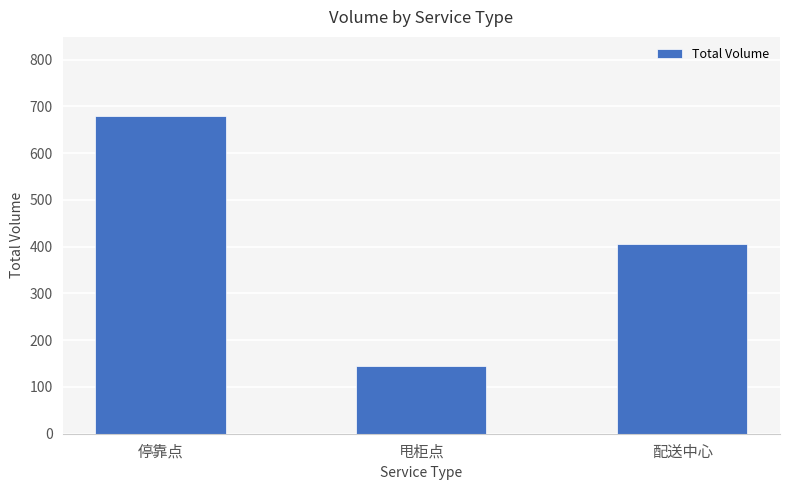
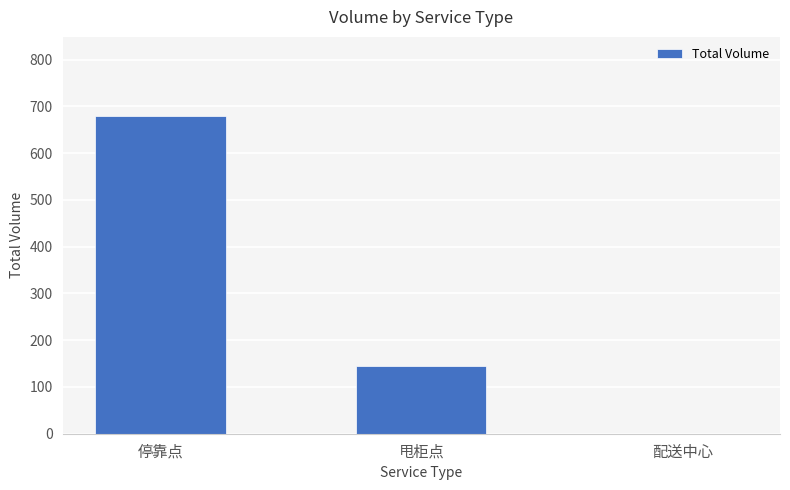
配送中心: 410 -> 0
